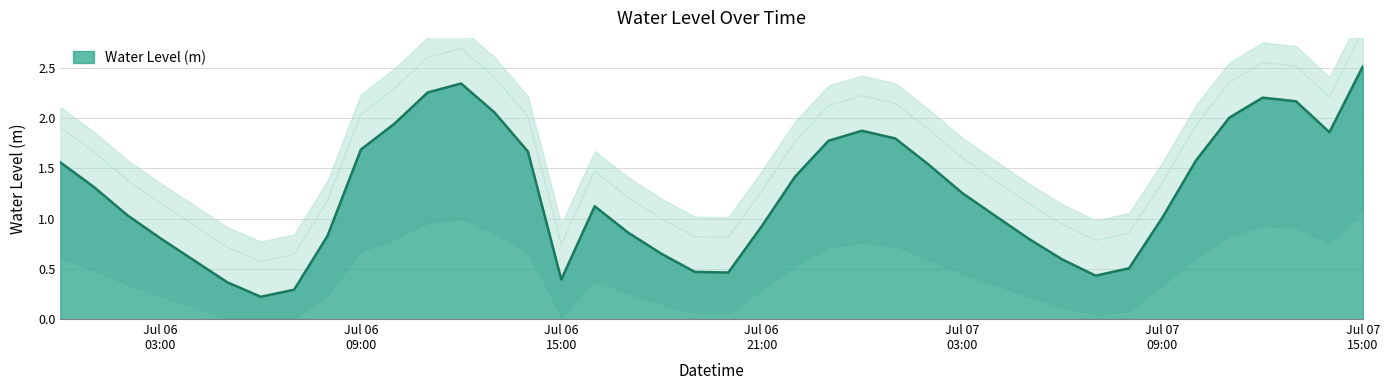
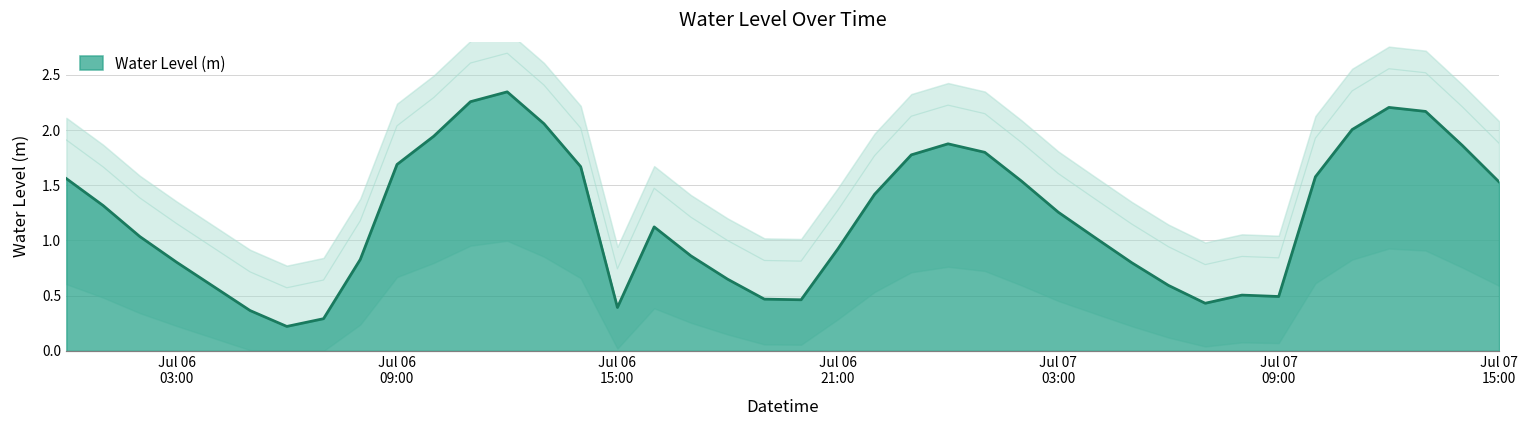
Water Level (m), Jul 07 09:00: 1.01 -> 0.49
Water Level (m), Jul 07 15:00: 2.52 -> 1.53
